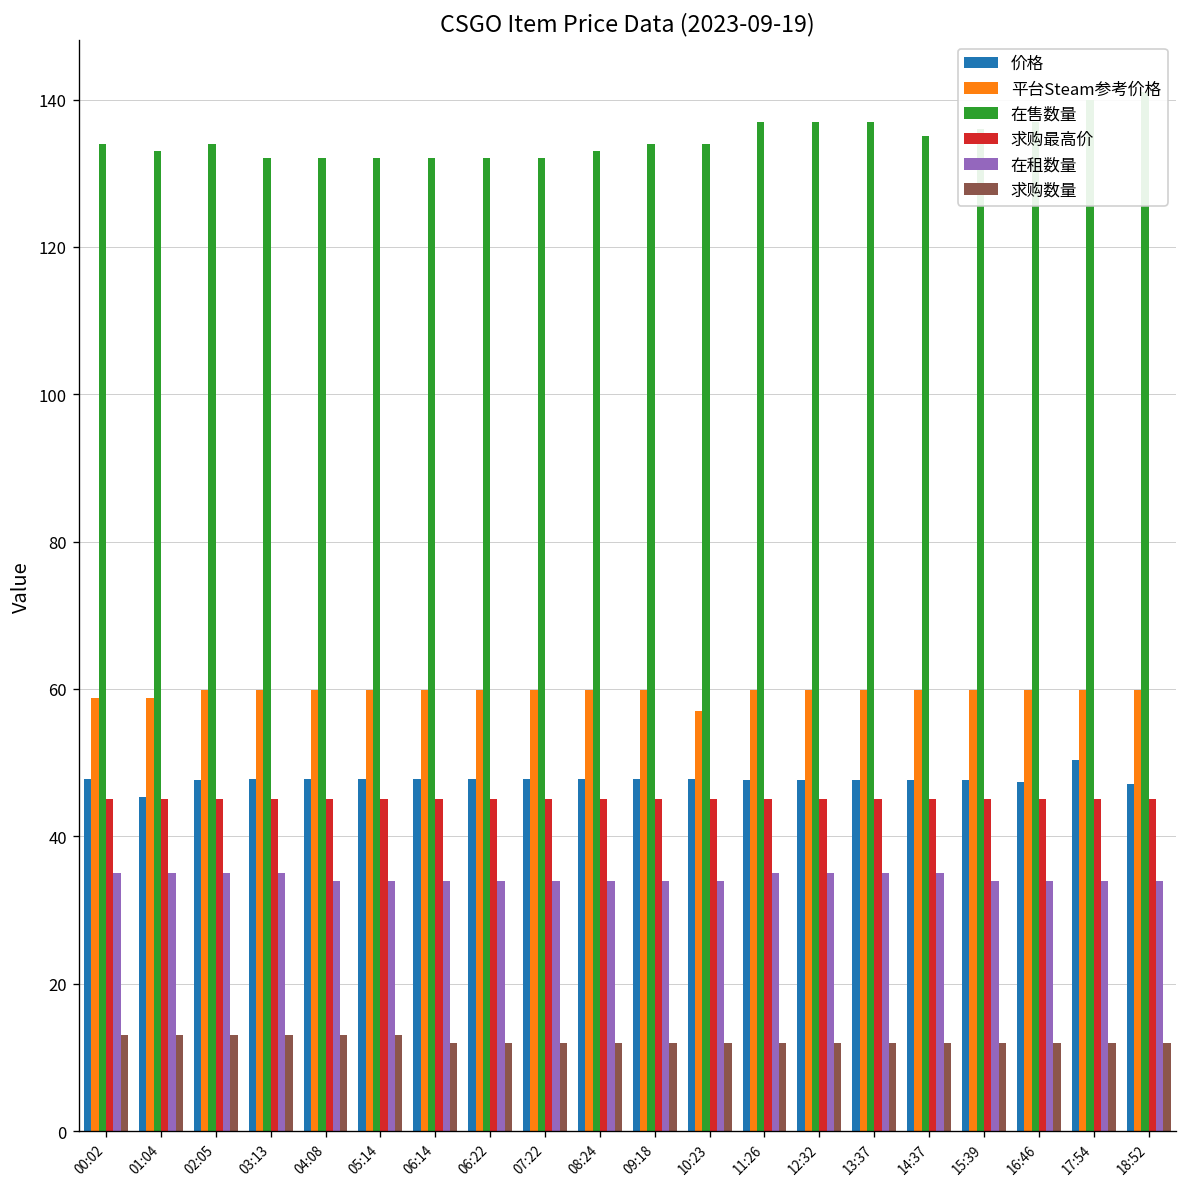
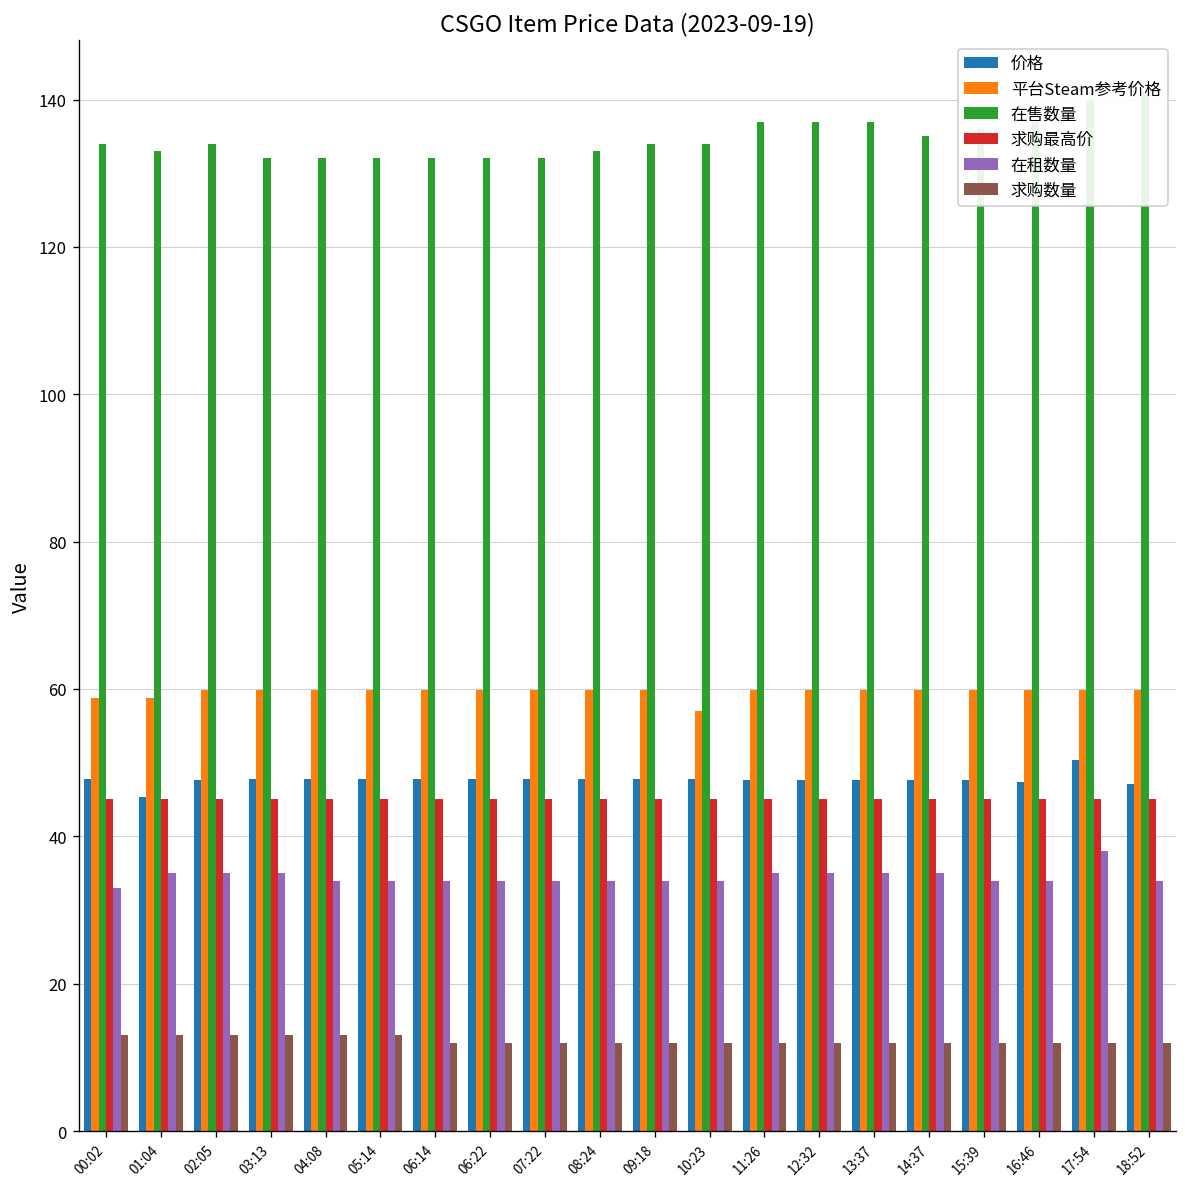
在租数量, 00:02: 35 -> 33
在租数量, 17:54: 34 -> 38
